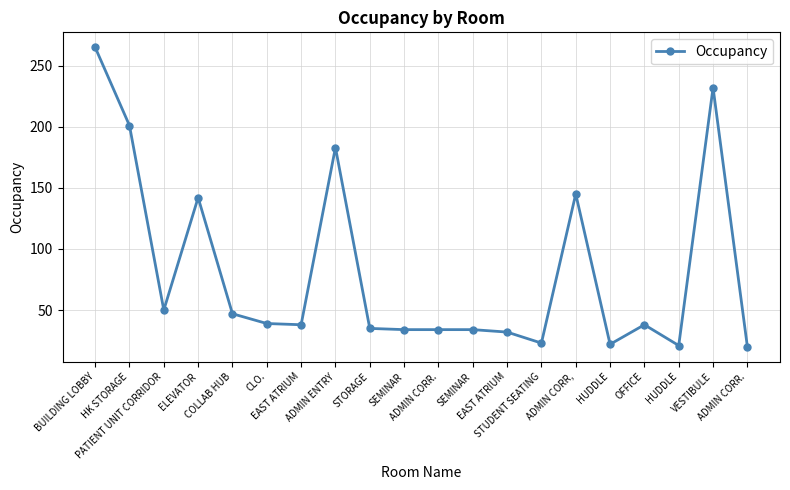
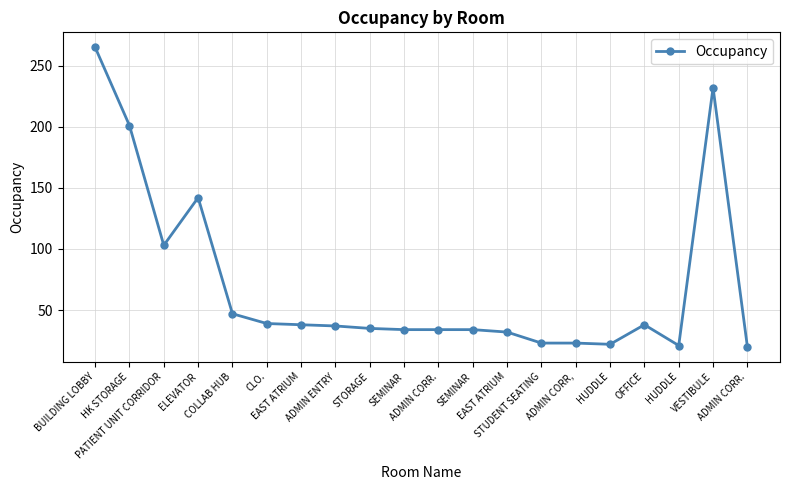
PATIENT UNIT CORRIDOR: 50 -> 103
ADMIN ENTRY: 183 -> 37
ADMIN CORR,: 145 -> 23
